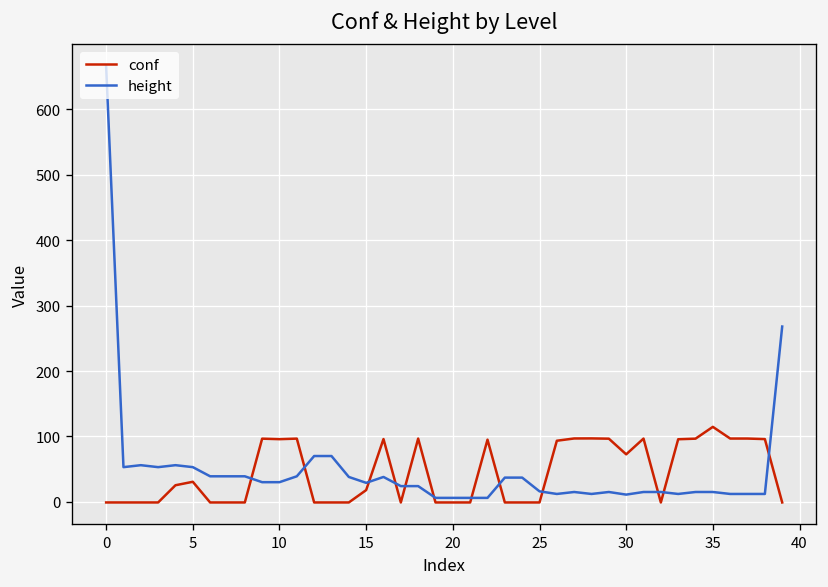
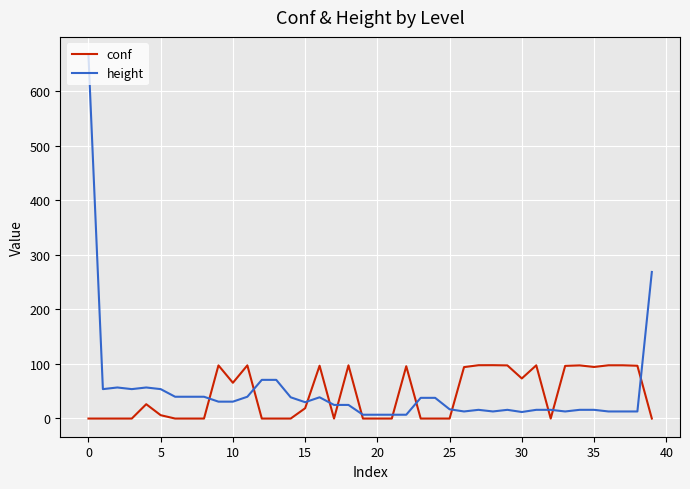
conf, 5: 30 -> 10
conf, 10: 100 -> 60
conf, 35: 110 -> 90
